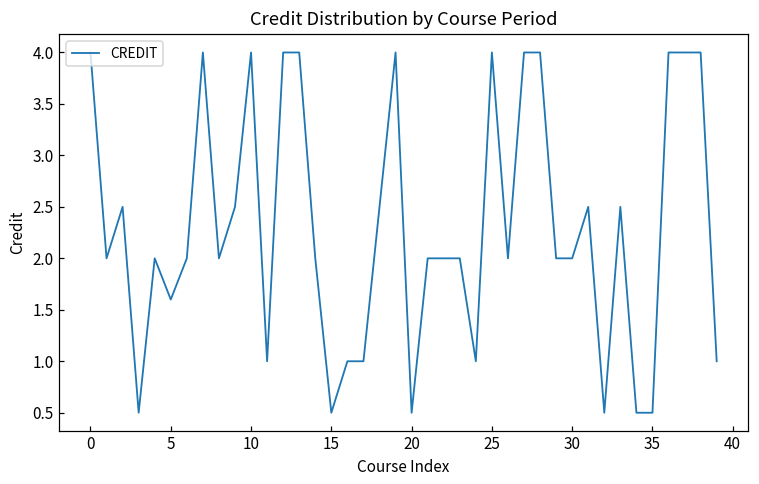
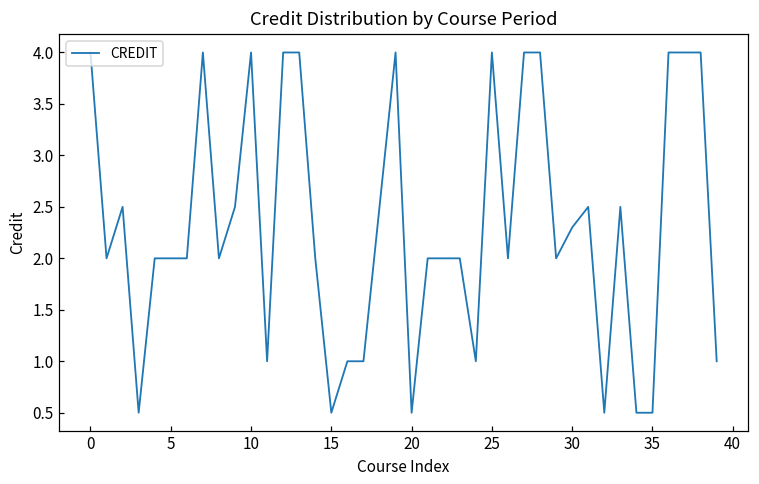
5: 1.6 -> 2.0
30: 2.0 -> 2.3
